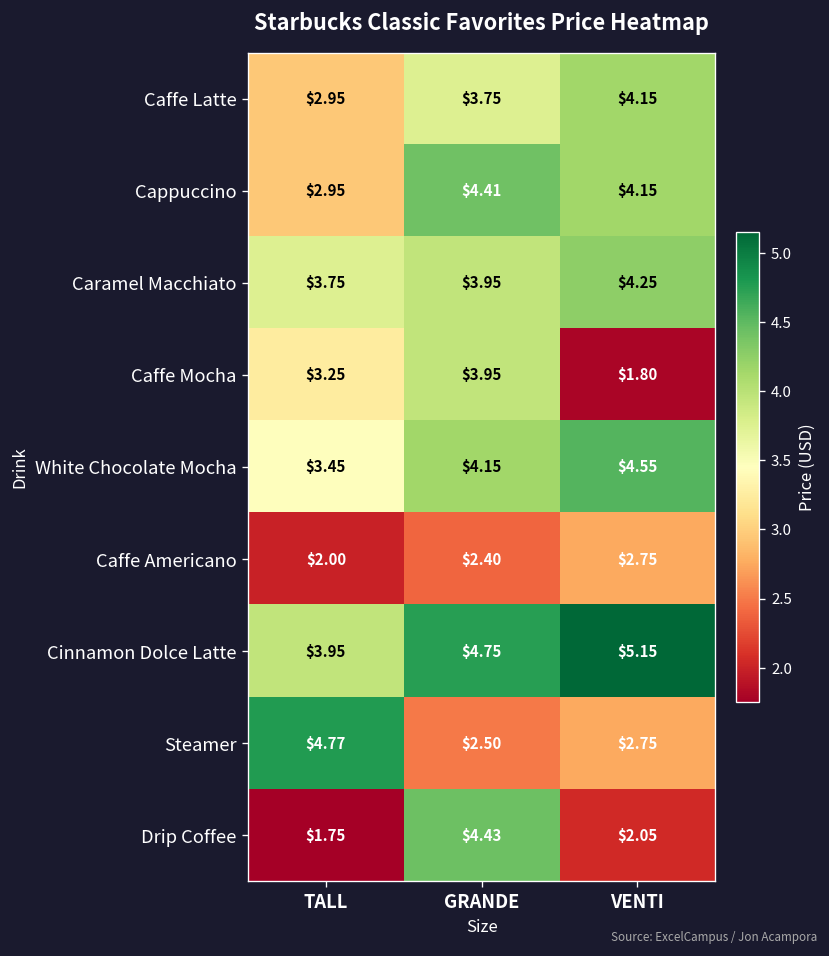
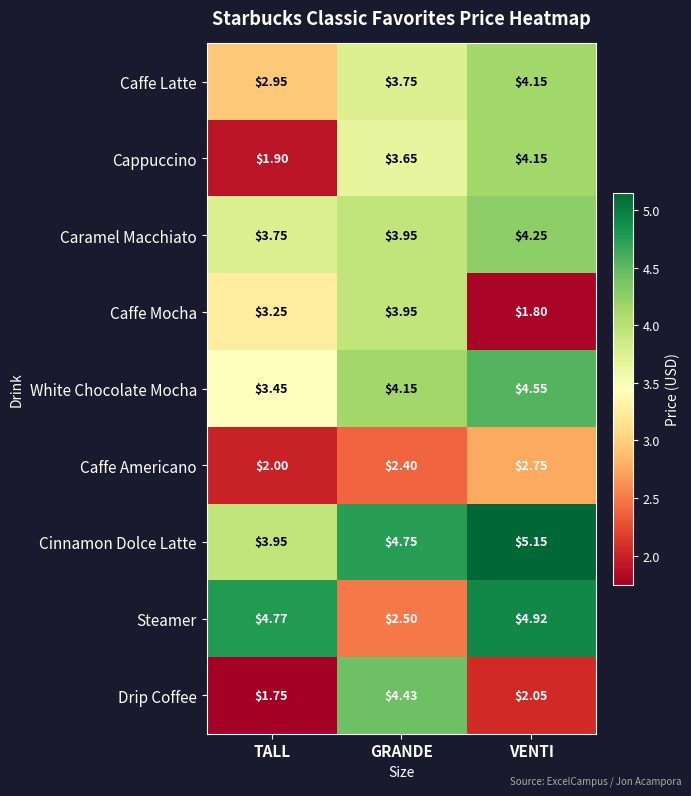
Cappuccino, TALL: $2.95 -> $1.90
Cappuccino, GRANDE: $4.41 -> $3.65
Steamer, VENTI: $2.75 -> $4.92
